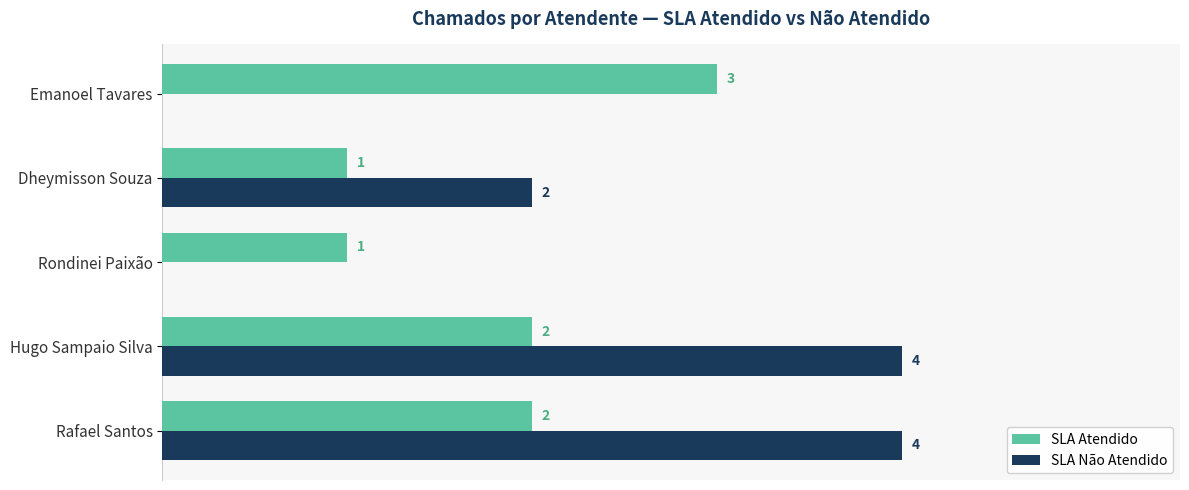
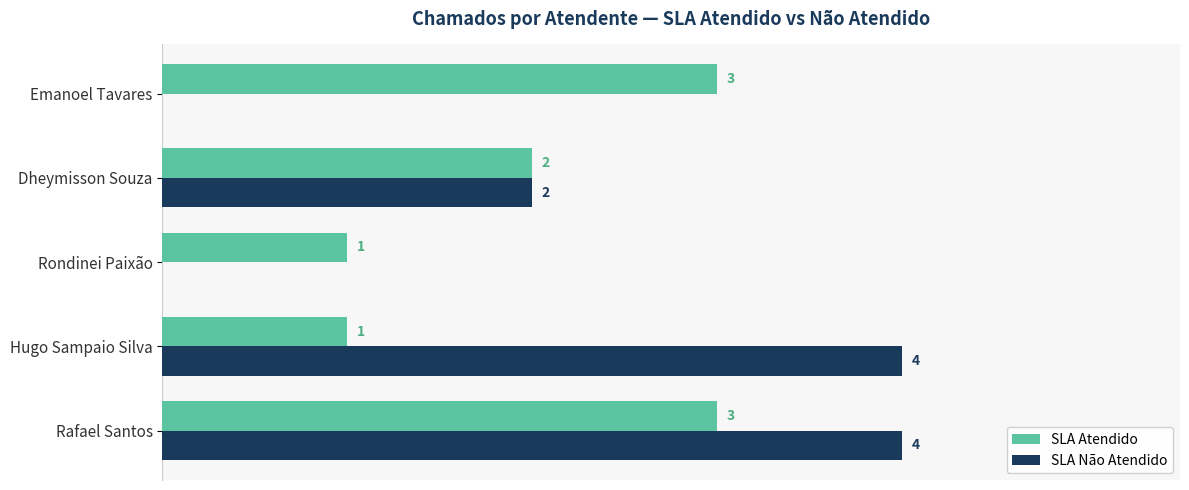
SLA Atendido, Dheymisson Souza: 1 -> 2
SLA Atendido, Hugo Sampaio Silva: 2 -> 1
SLA Atendido, Rafael Santos: 2 -> 3
